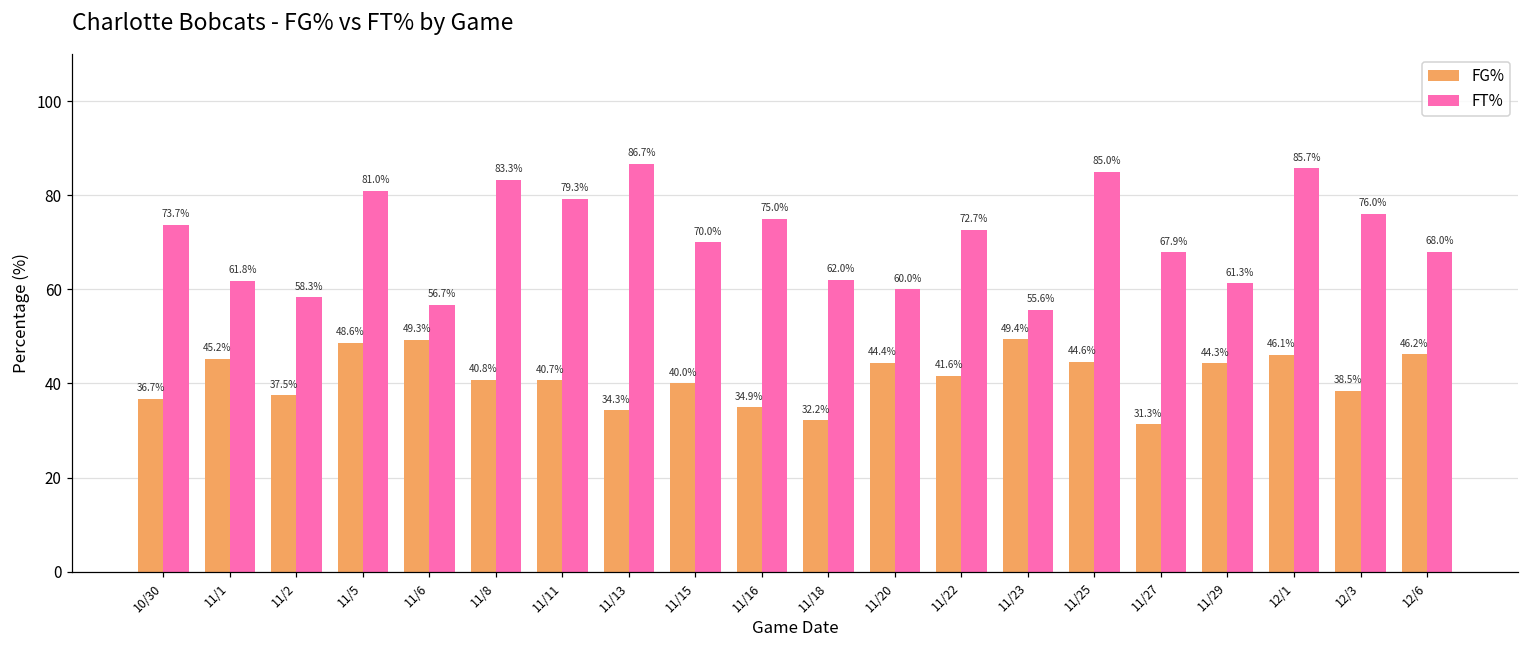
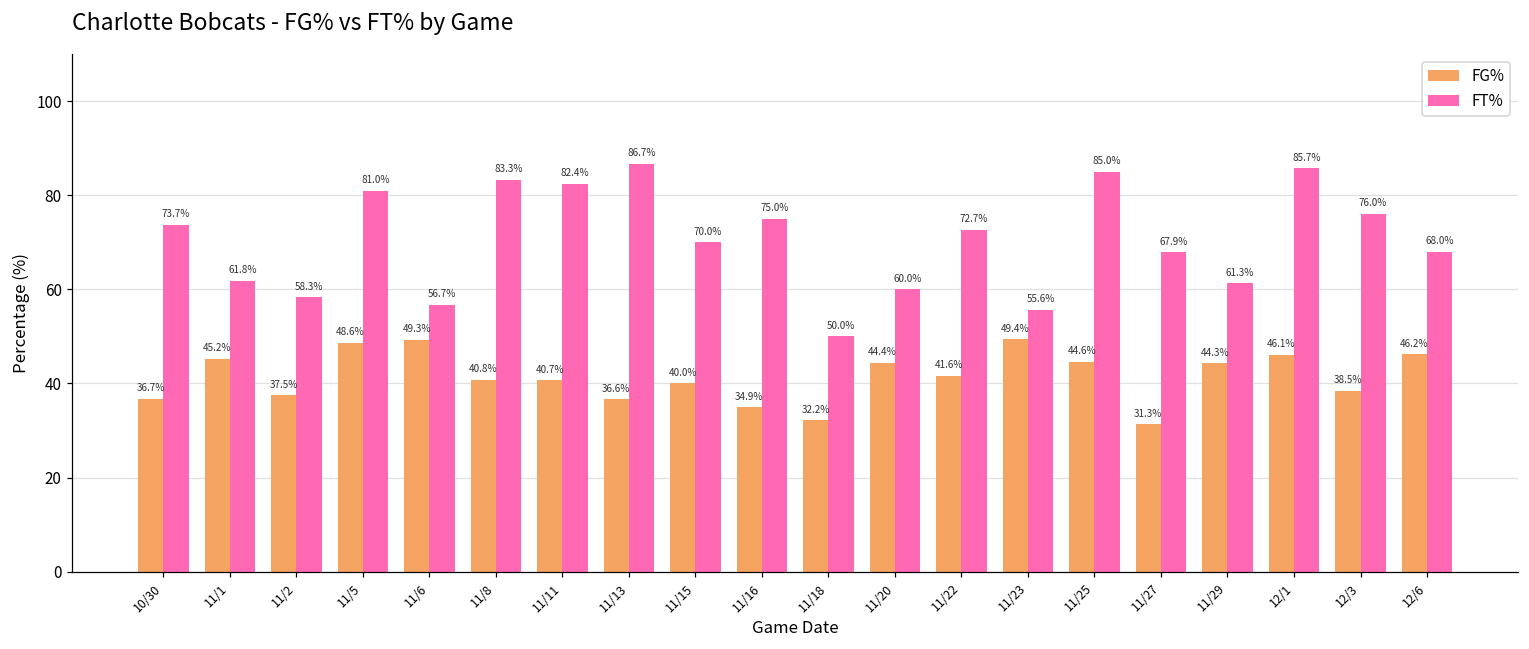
FT%, 11/11: 79.3% -> 82.4%
FG%, 11/13: 34.3% -> 36.6%
FT%, 11/18: 62.0% -> 50.0%
